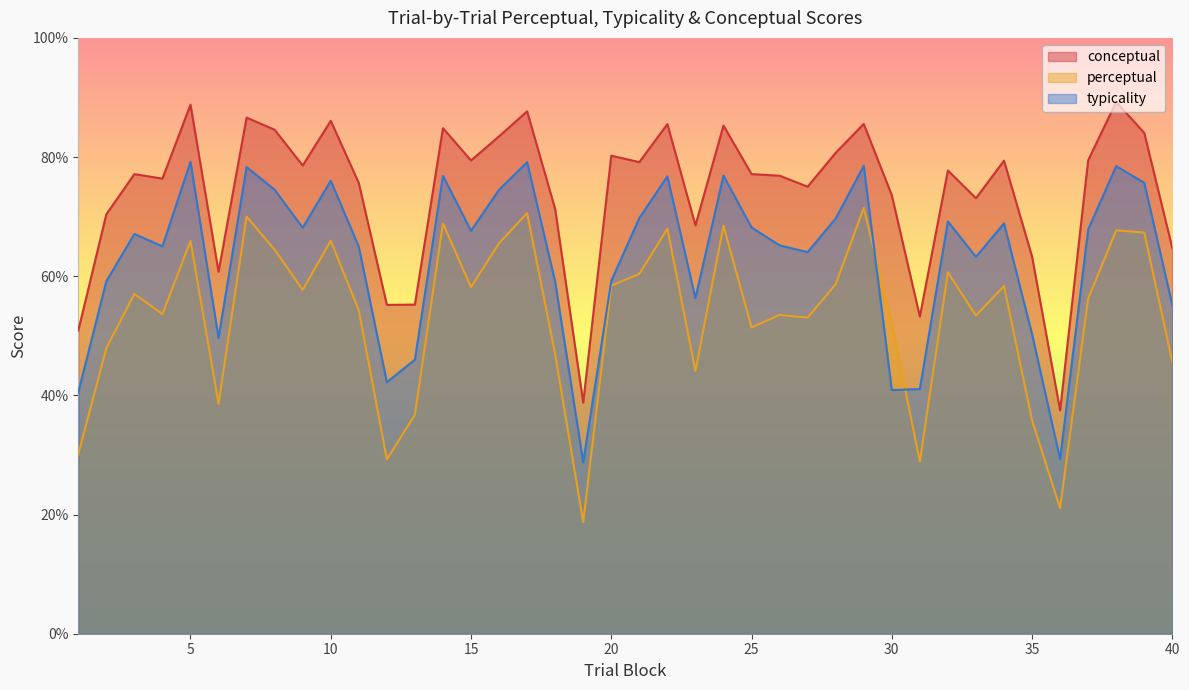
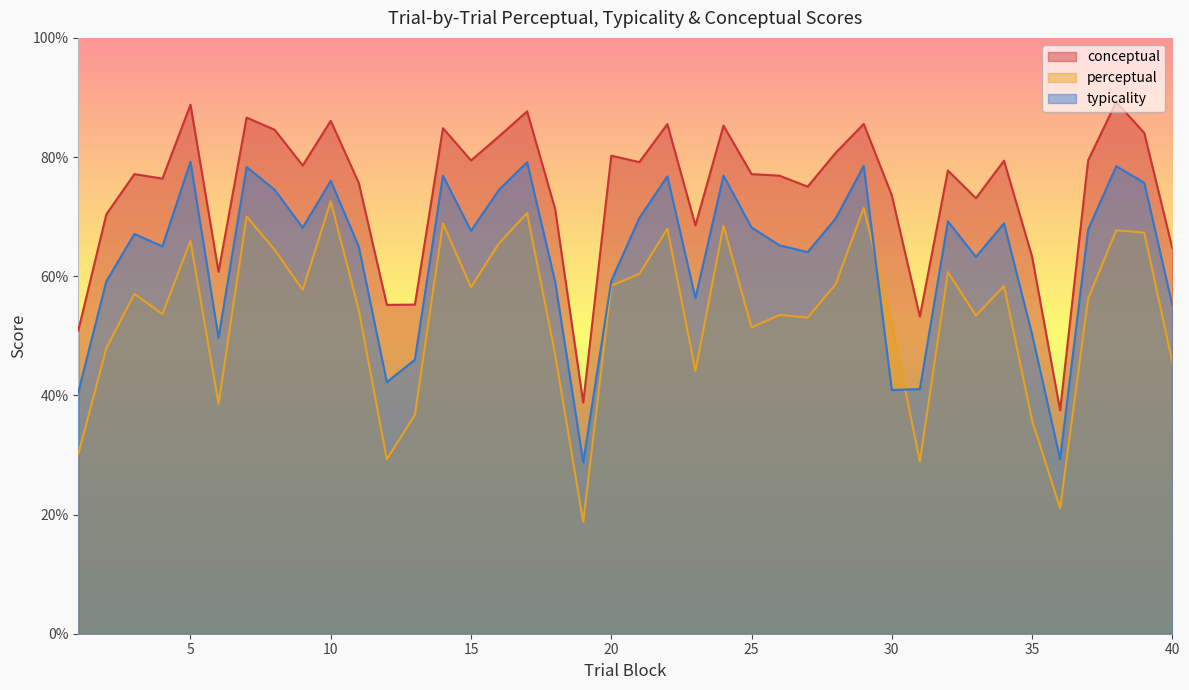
perceptual, 10: 66% -> 73%
